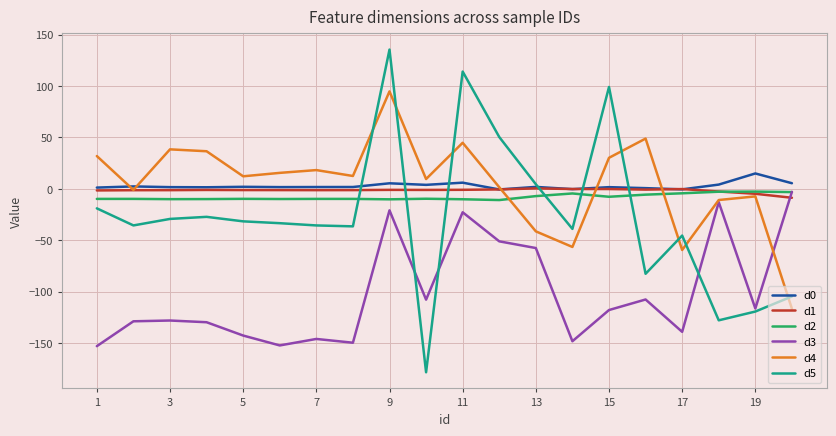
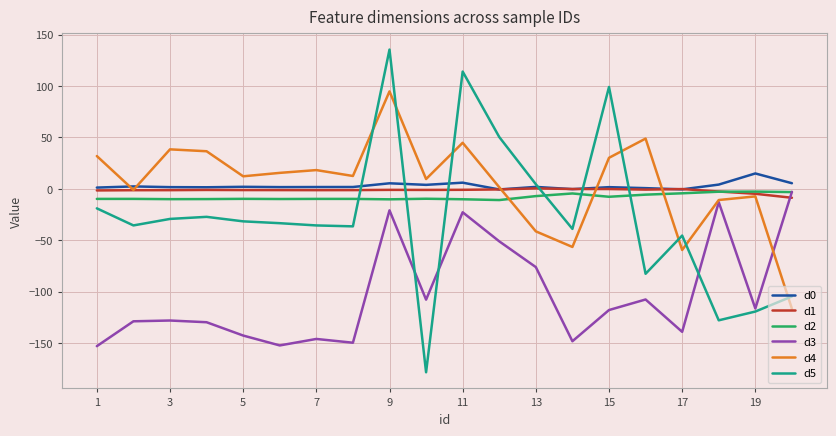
d3, 13: -58 -> -76
